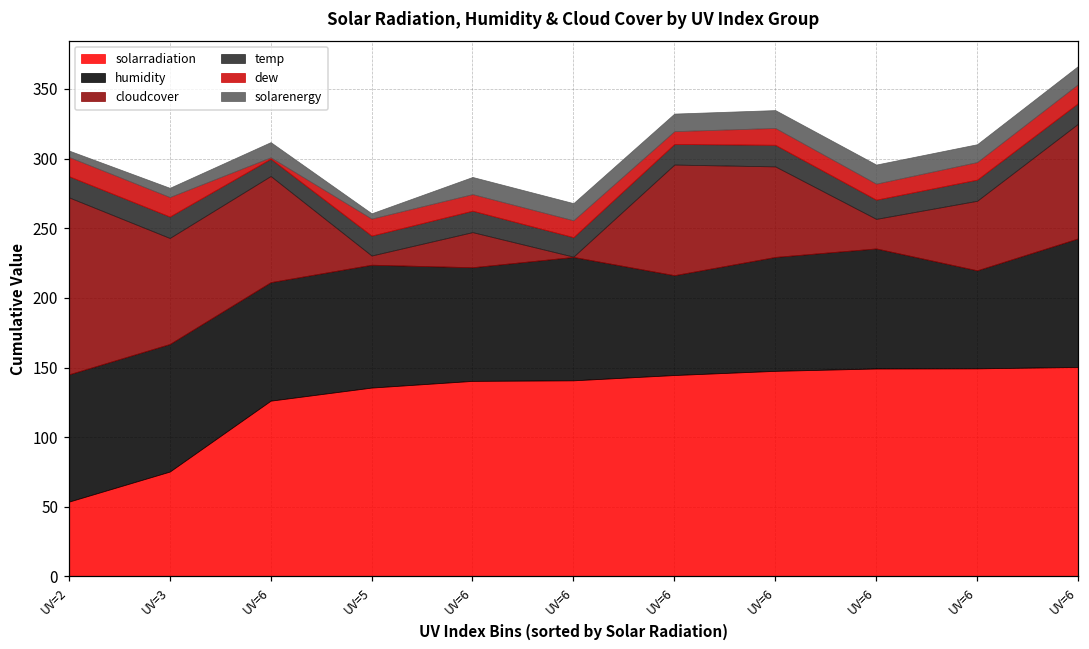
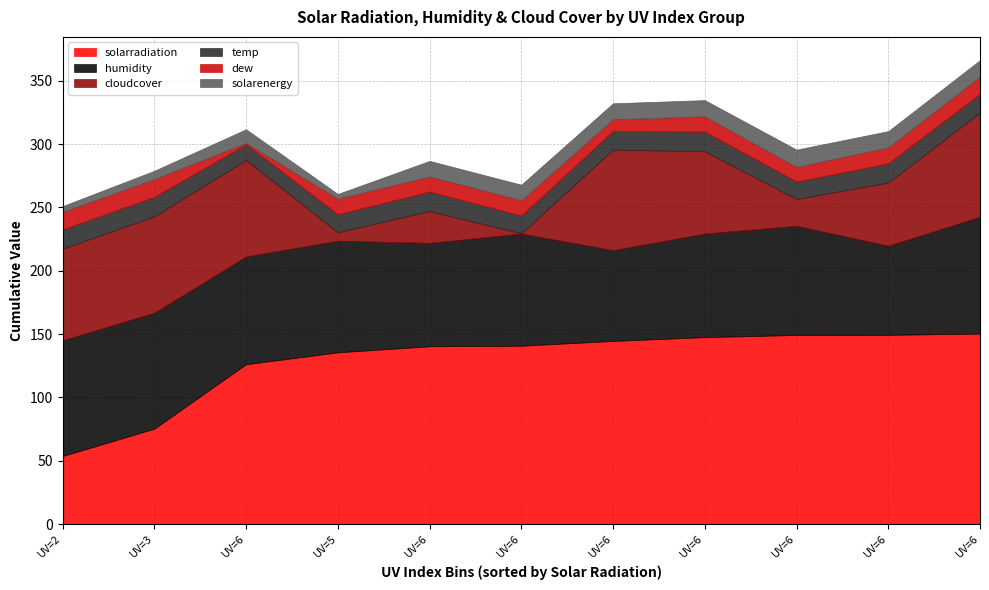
cloudcover, UV=2: 127 -> 72
